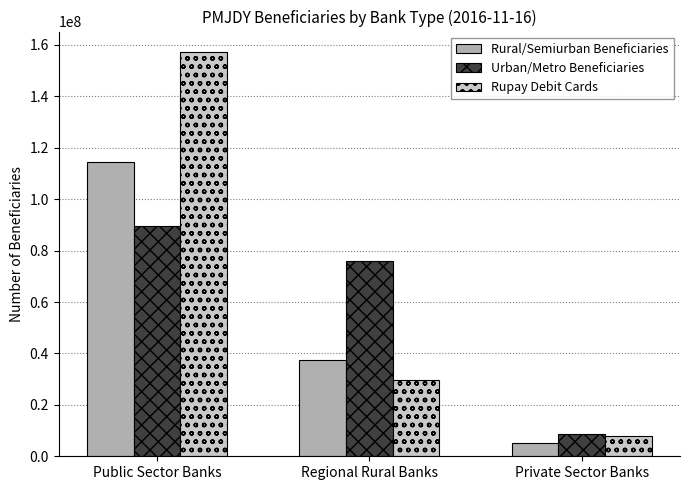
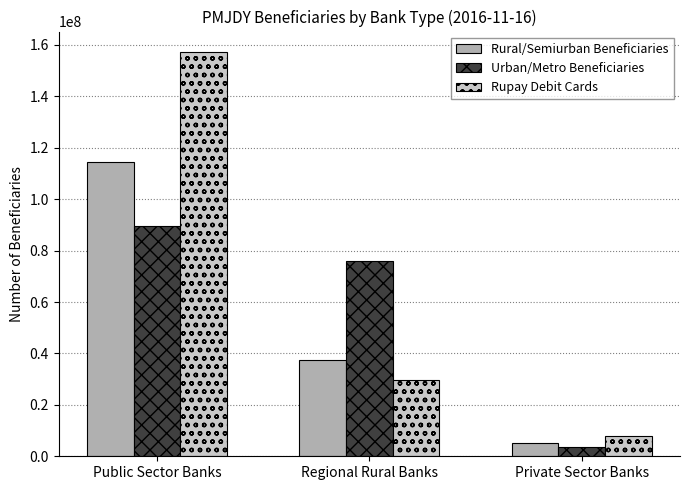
Urban/Metro Beneficiaries, Private Sector Banks: 9000000 -> 3000000
